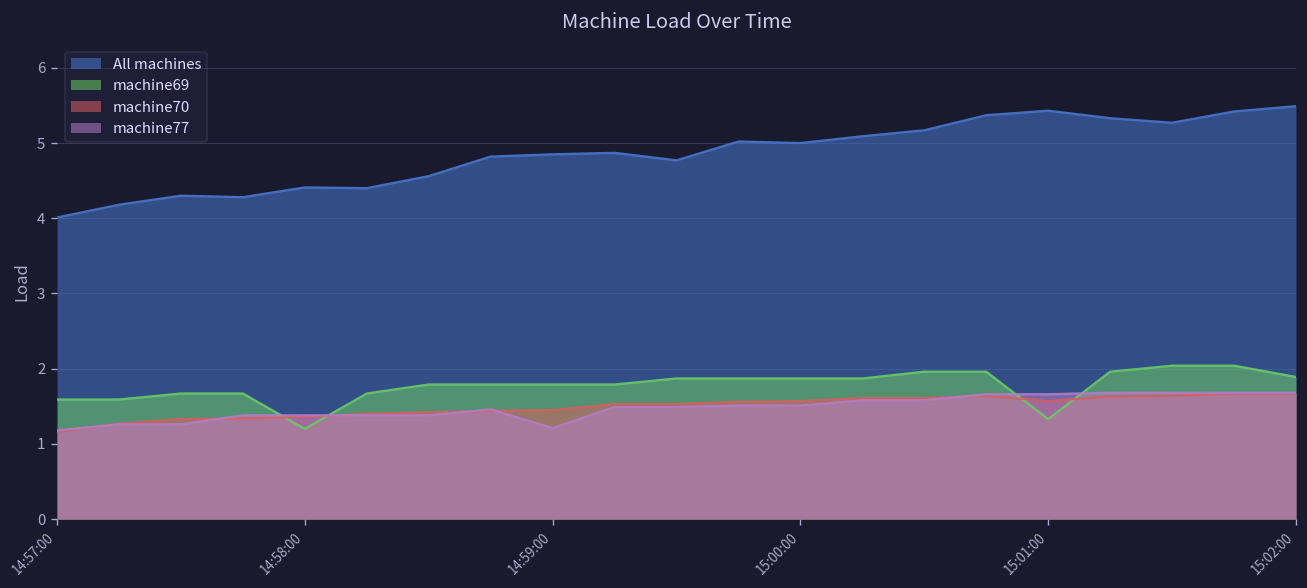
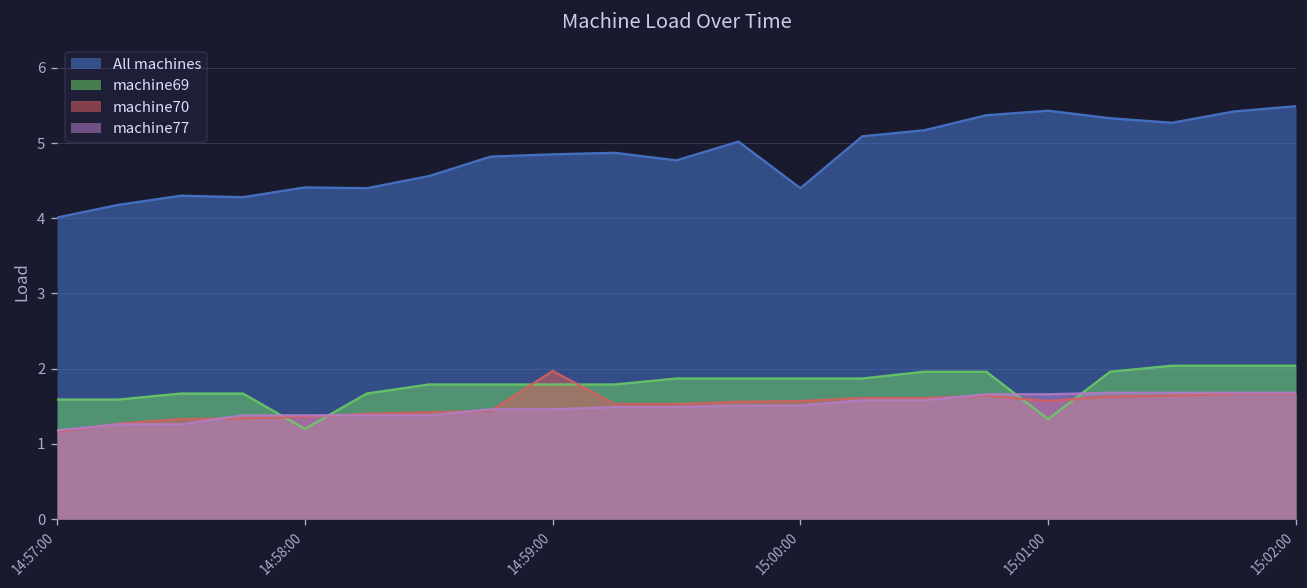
machine70, 14:59:00: 1.5 -> 2.0
machine77, 14:59:00: 1.2 -> 1.5
All machines, 15:00:00: 5.0 -> 4.4
machine69, 15:02:00: 1.9 -> 2.0
